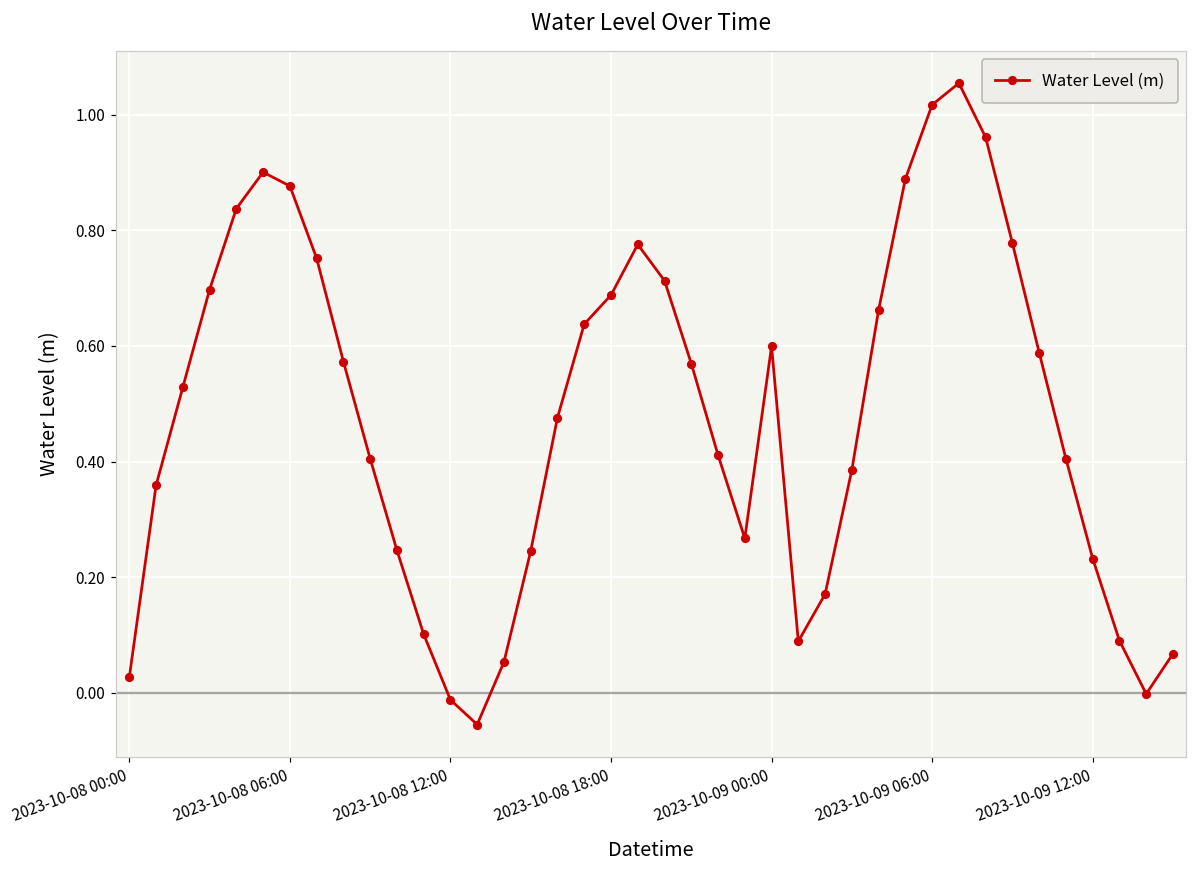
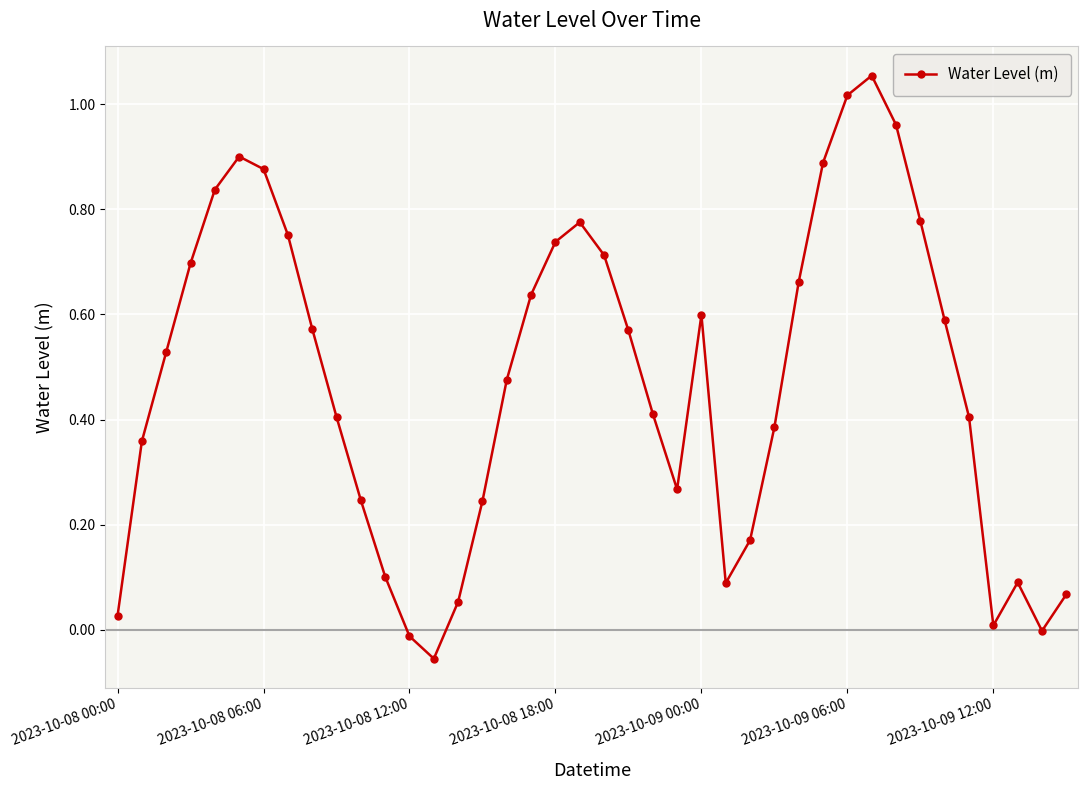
2023-10-08 18:00: 0.69 -> 0.74
2023-10-09 12:00: 0.23 -> 0.01
